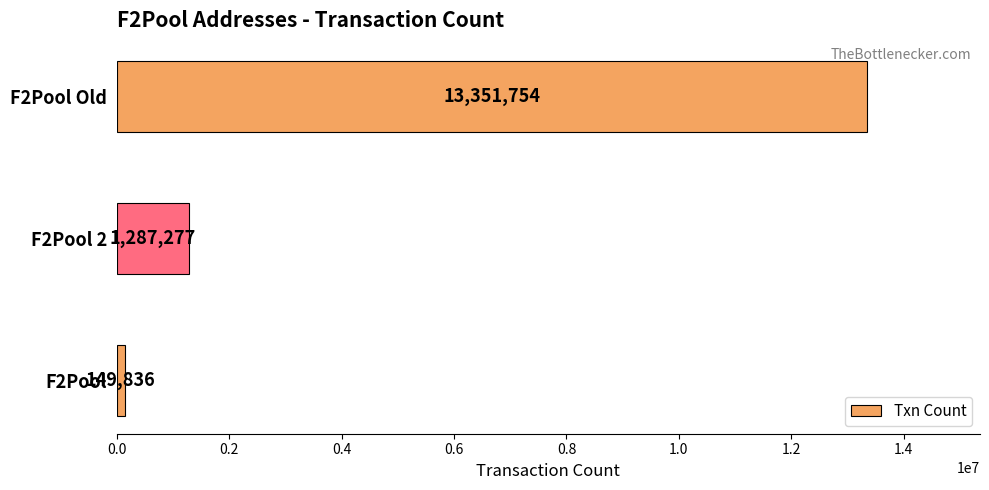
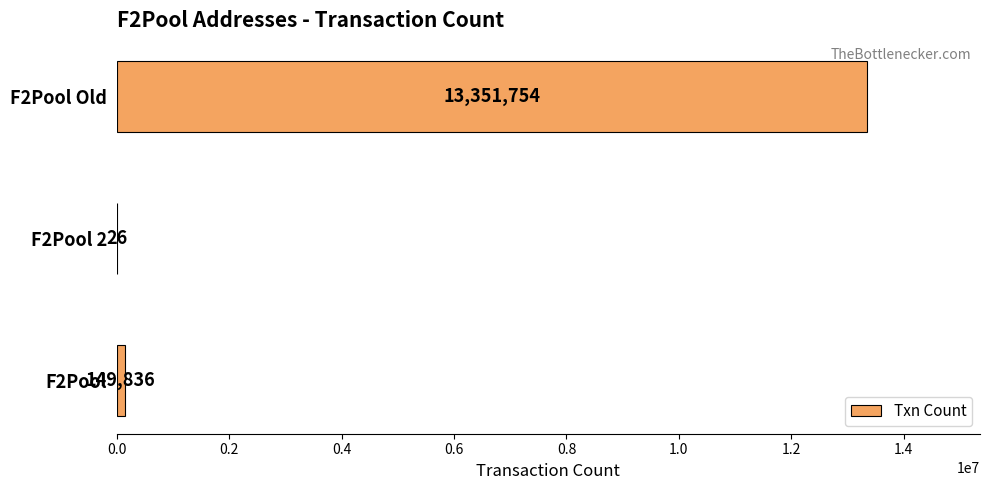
F2Pool 2: 1,287,277 -> 26
